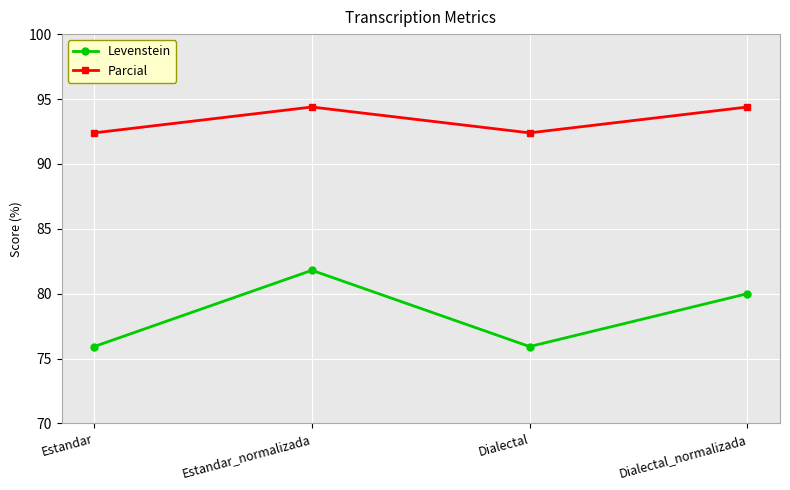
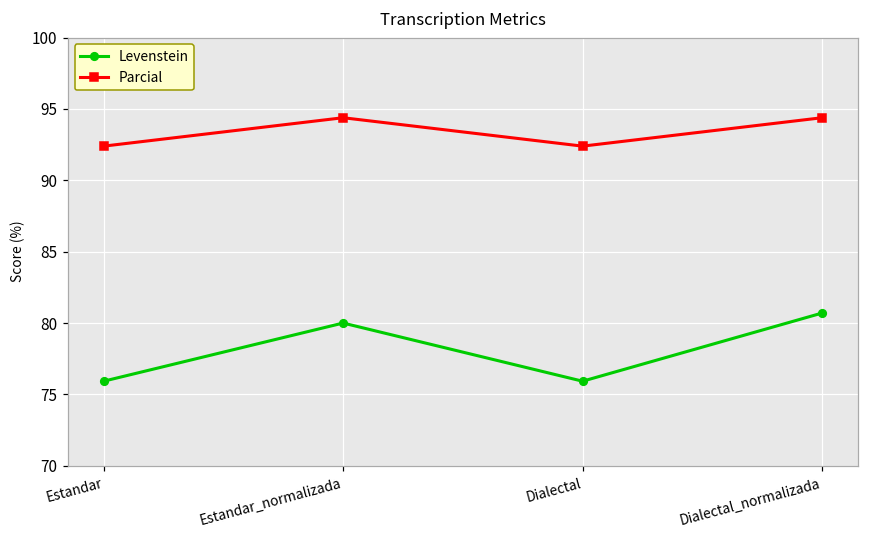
Levenstein, Estandar_normalizada: 81.8 -> 80.0
Levenstein, Dialectal_normalizada: 80.0 -> 80.7
